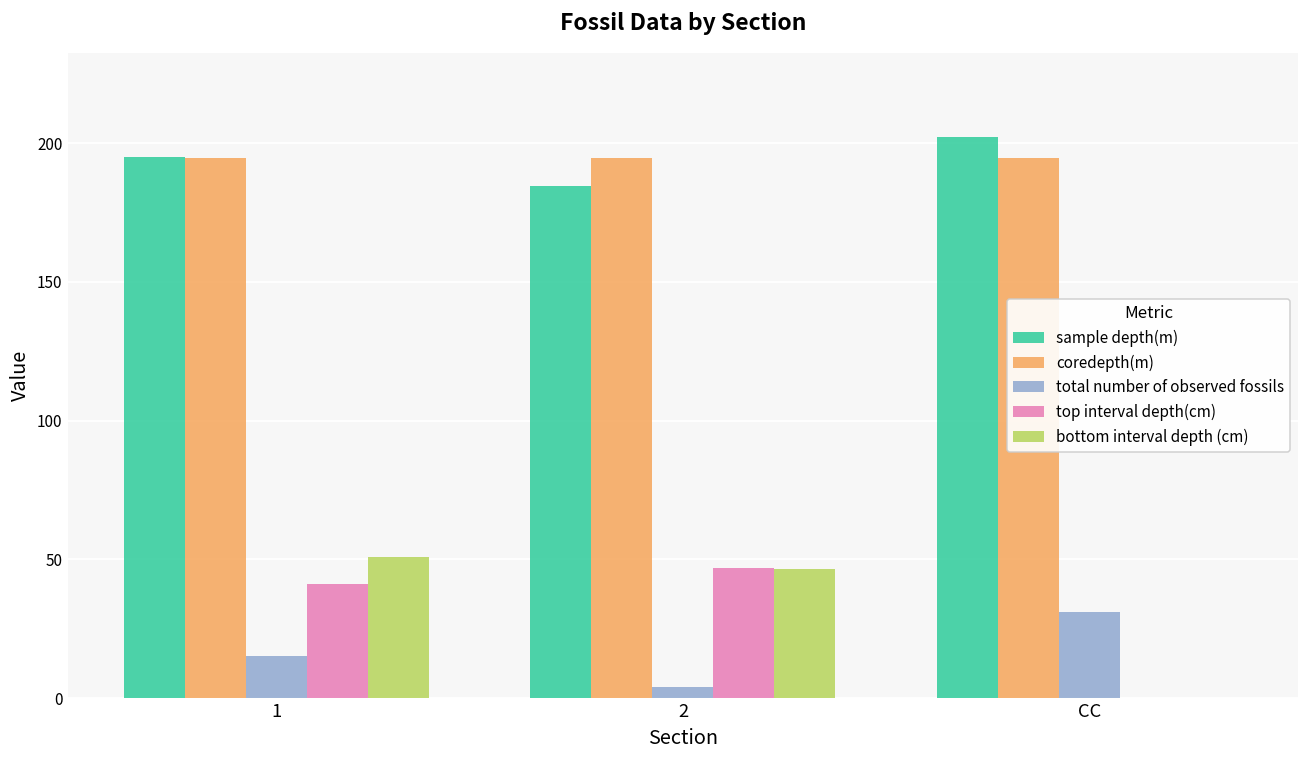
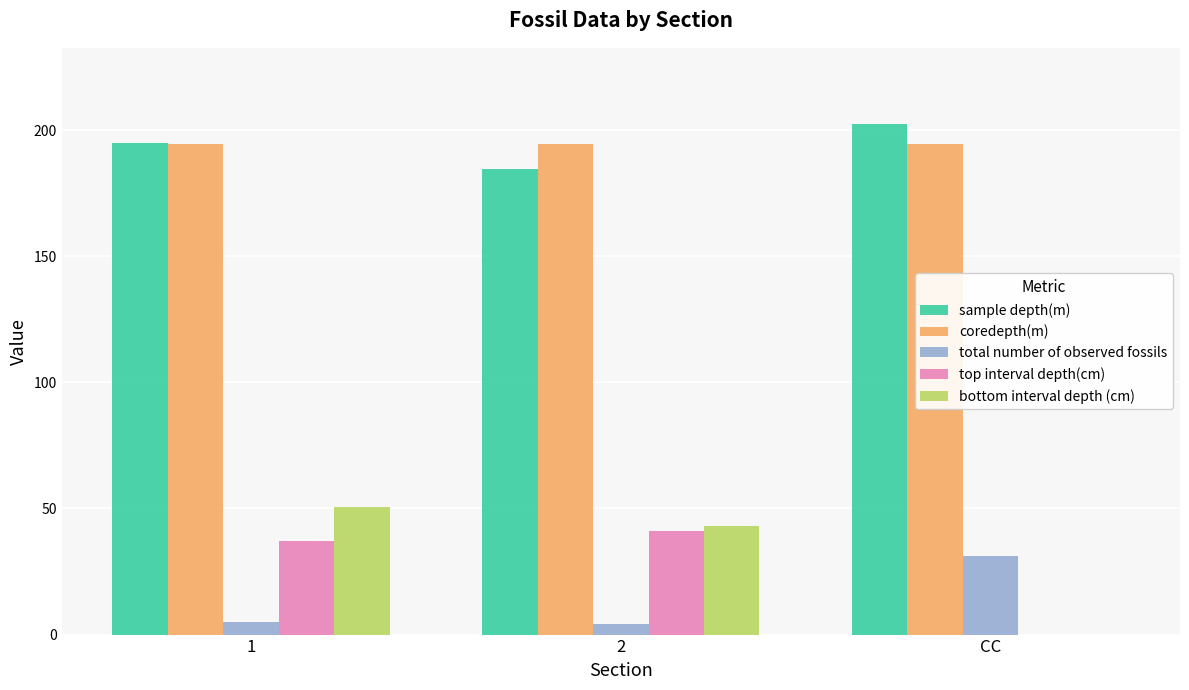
total number of observed fossils, 1: 15 -> 5
top interval depth(cm), 1: 41 -> 37
top interval depth(cm), 2: 47 -> 41
bottom interval depth (cm), 2: 46 -> 43
